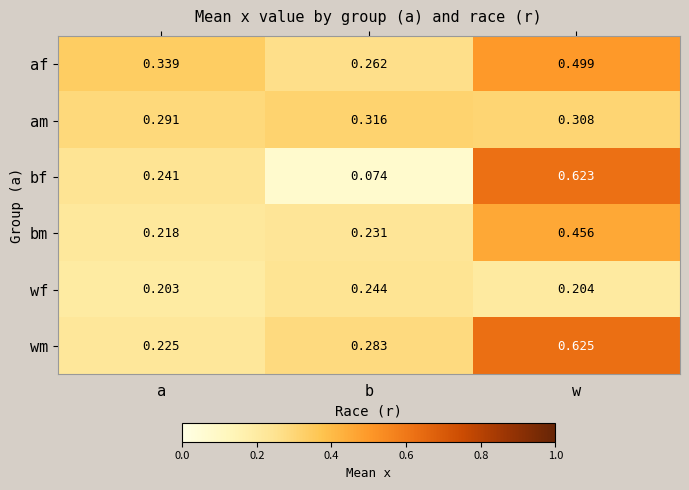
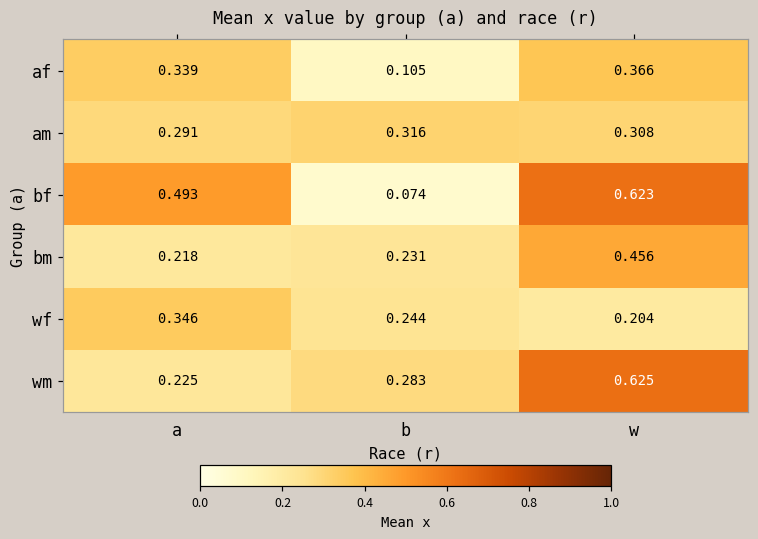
af, b: 0.262 -> 0.105
af, w: 0.499 -> 0.366
bf, a: 0.241 -> 0.493
wf, a: 0.203 -> 0.346
